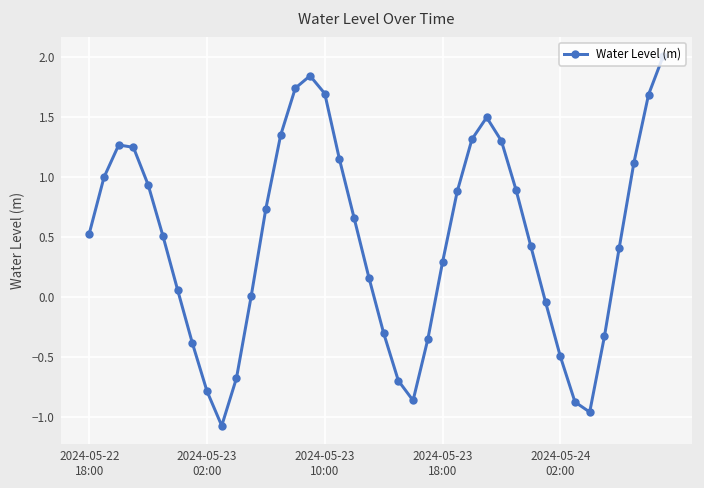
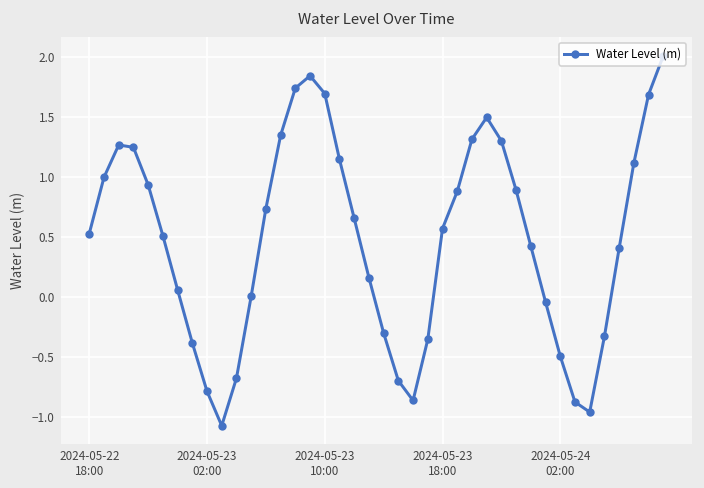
2024-05-23 18:00: 0.3 -> 0.6
